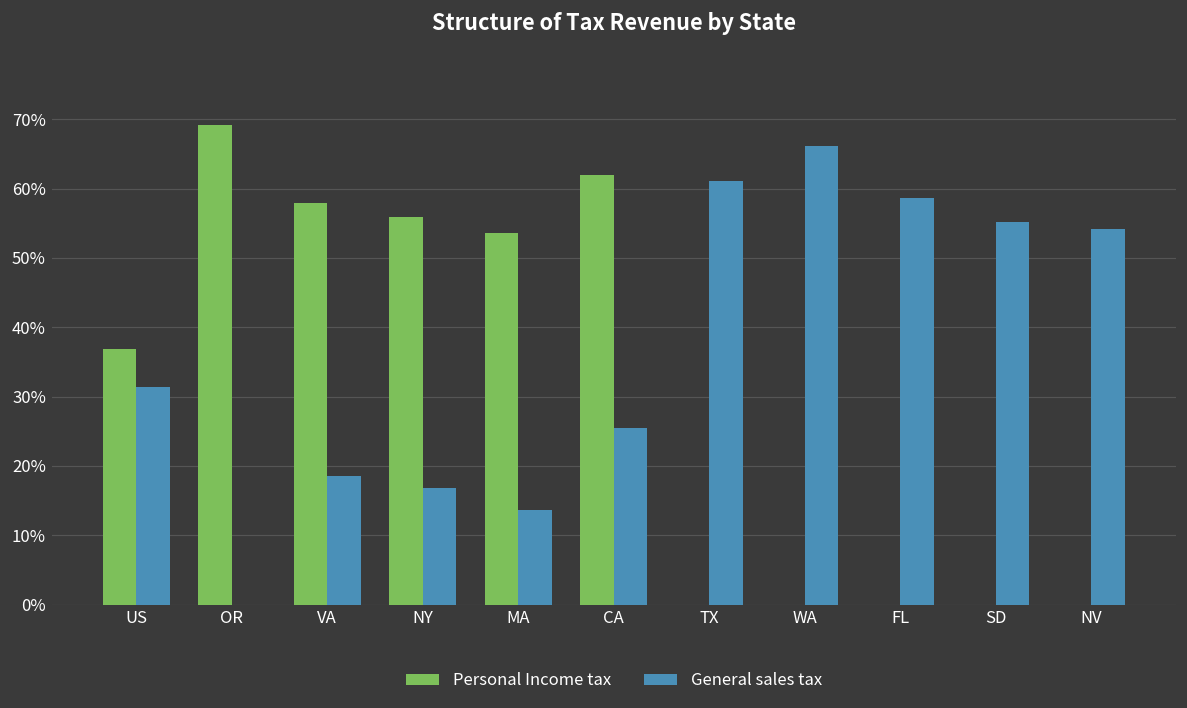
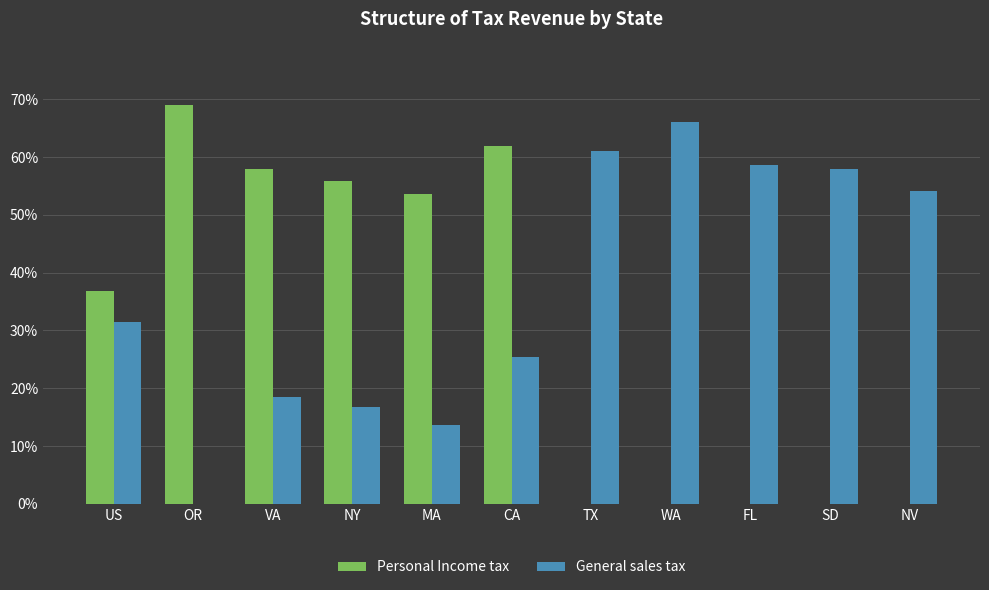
General sales tax, SD: 55% -> 58%
